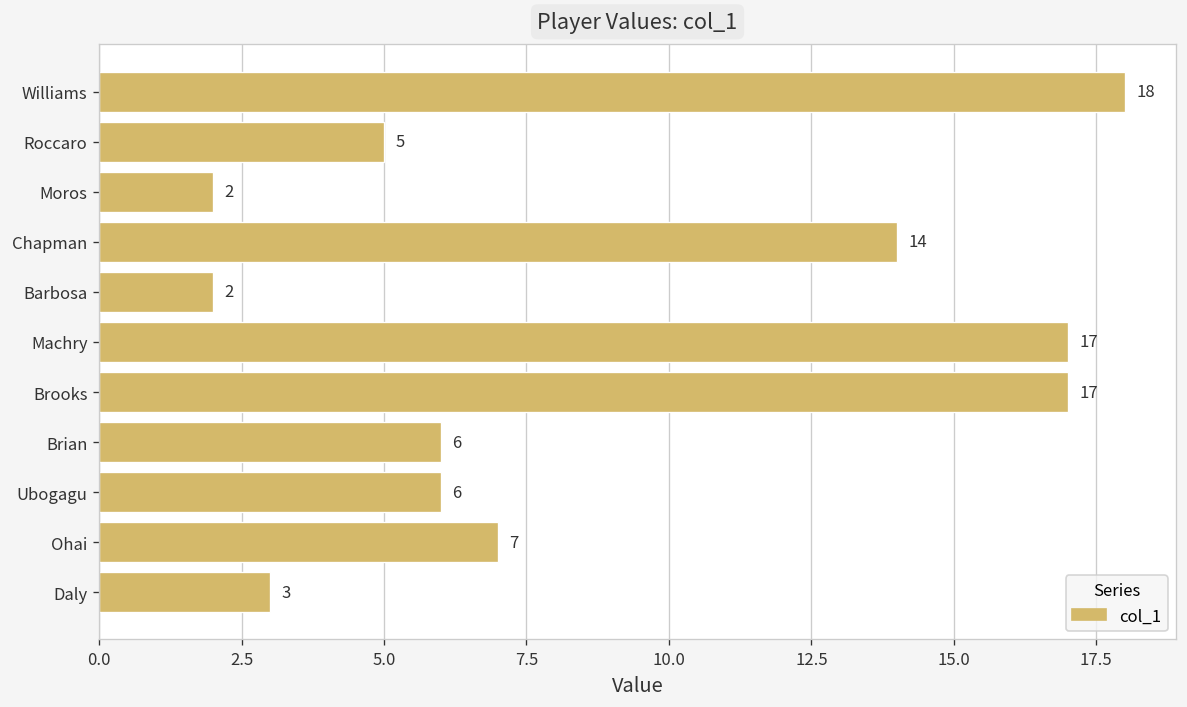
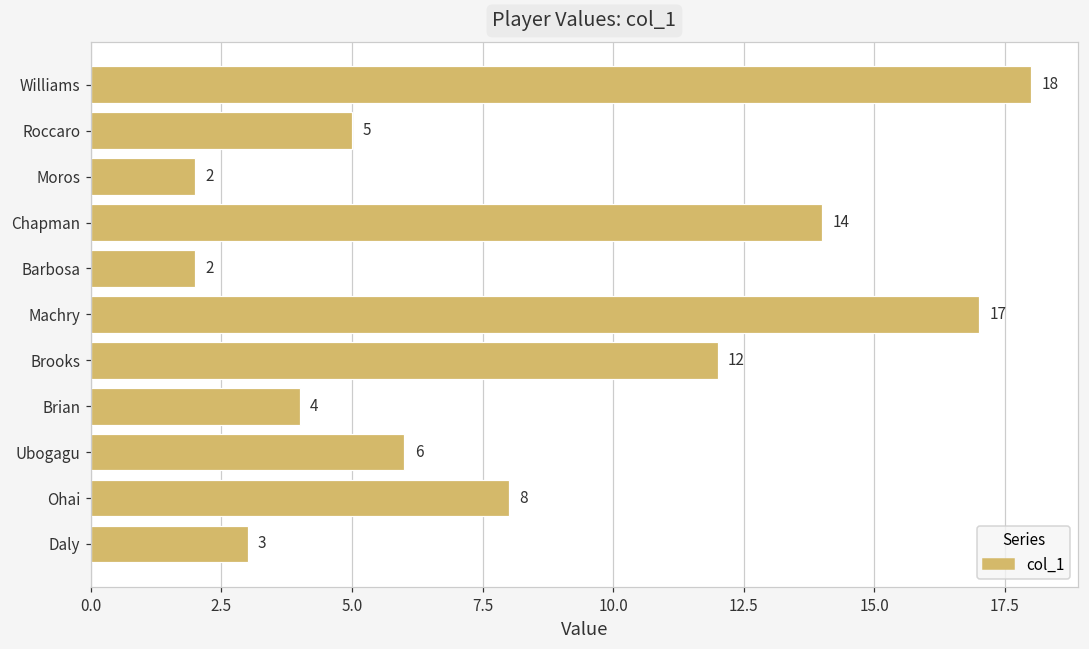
Brooks: 17 -> 12
Brian: 6 -> 4
Ohai: 7 -> 8
